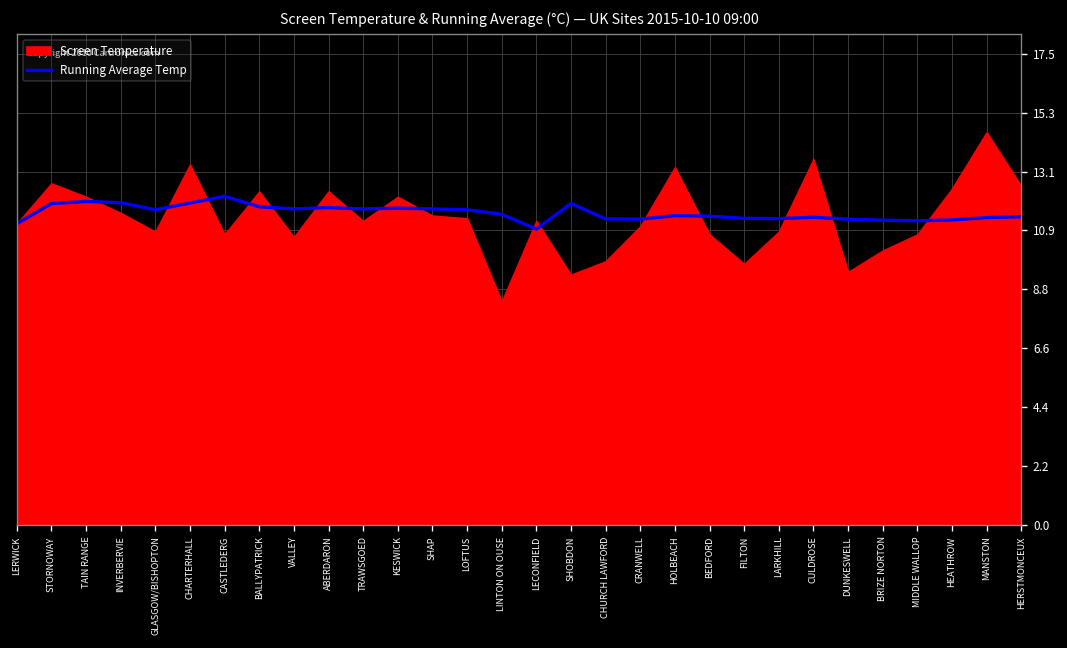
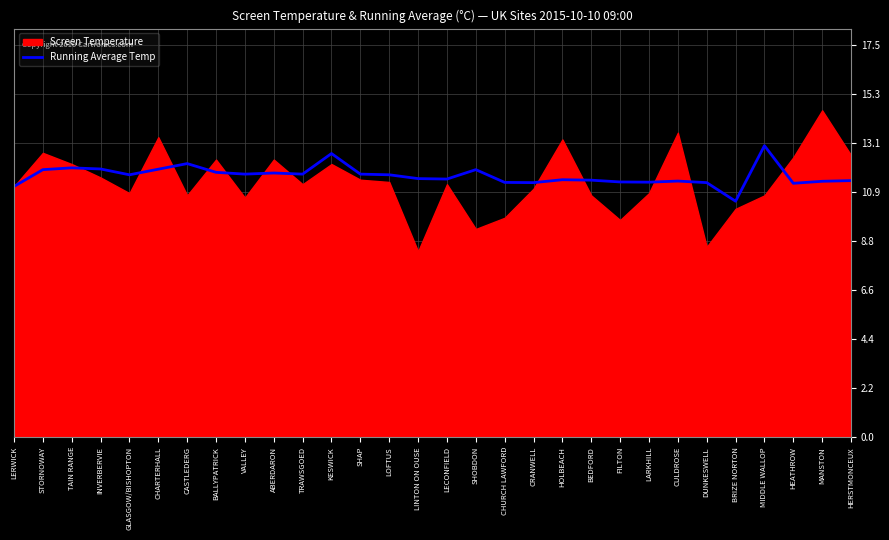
Running Average Temp, KESWICK: 11.8 -> 12.7
Running Average Temp, LECONFIELD: 11.0 -> 11.5
Screen Temperature, DUNKESWELL: 9.4 -> 8.5
Running Average Temp, BRIZE NORTON: 11.3 -> 10.5
Running Average Temp, MIDDLE WALLOP: 11.3 -> 13.0
